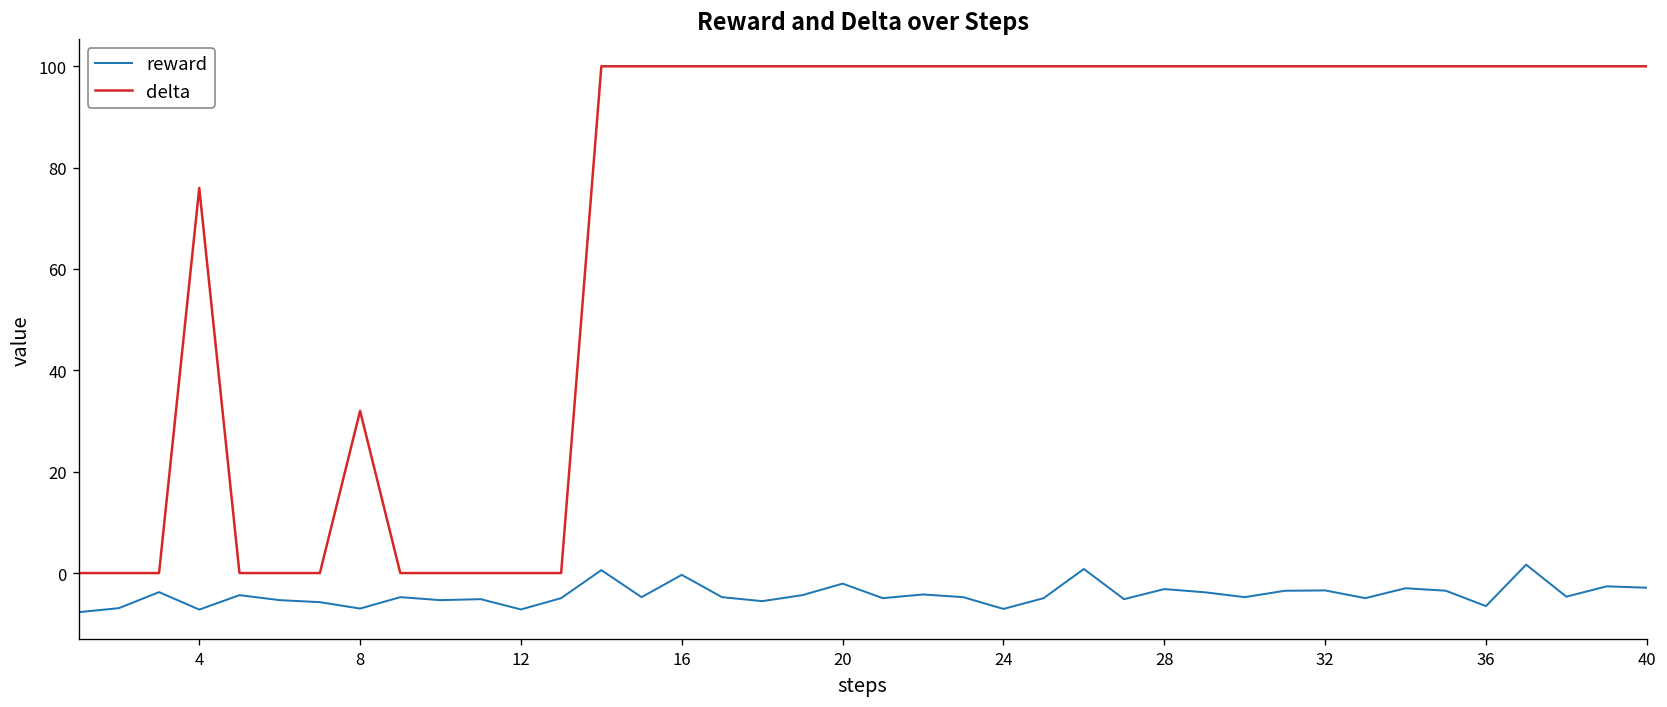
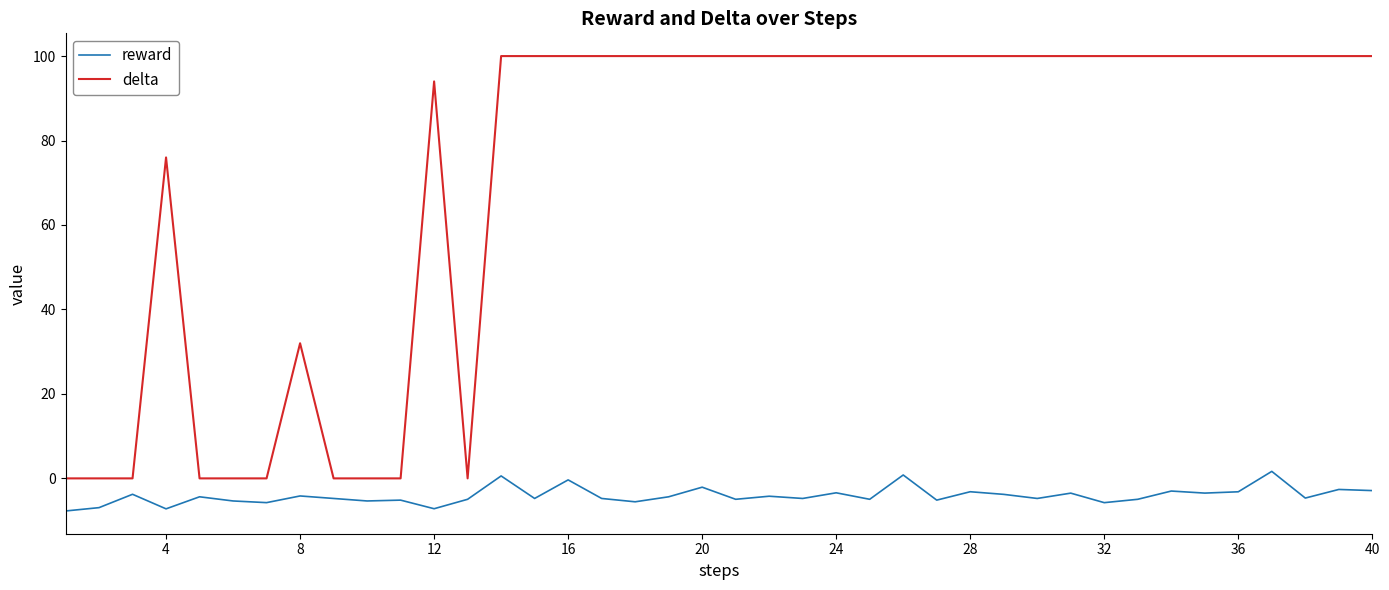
reward, 8: -7 -> -4
delta, 12: 0 -> 94
reward, 24: -7 -> -3
reward, 32: -3 -> -6
reward, 36: -7 -> -3
